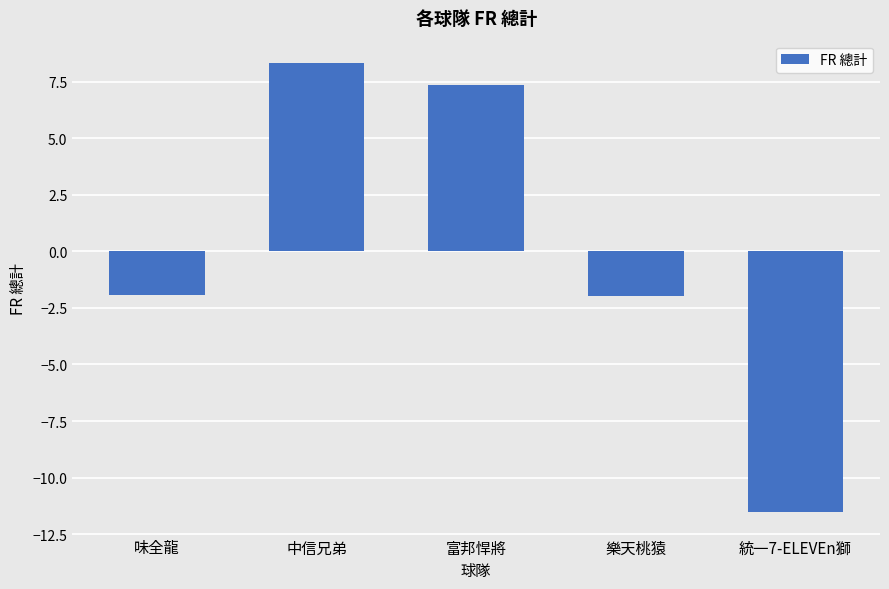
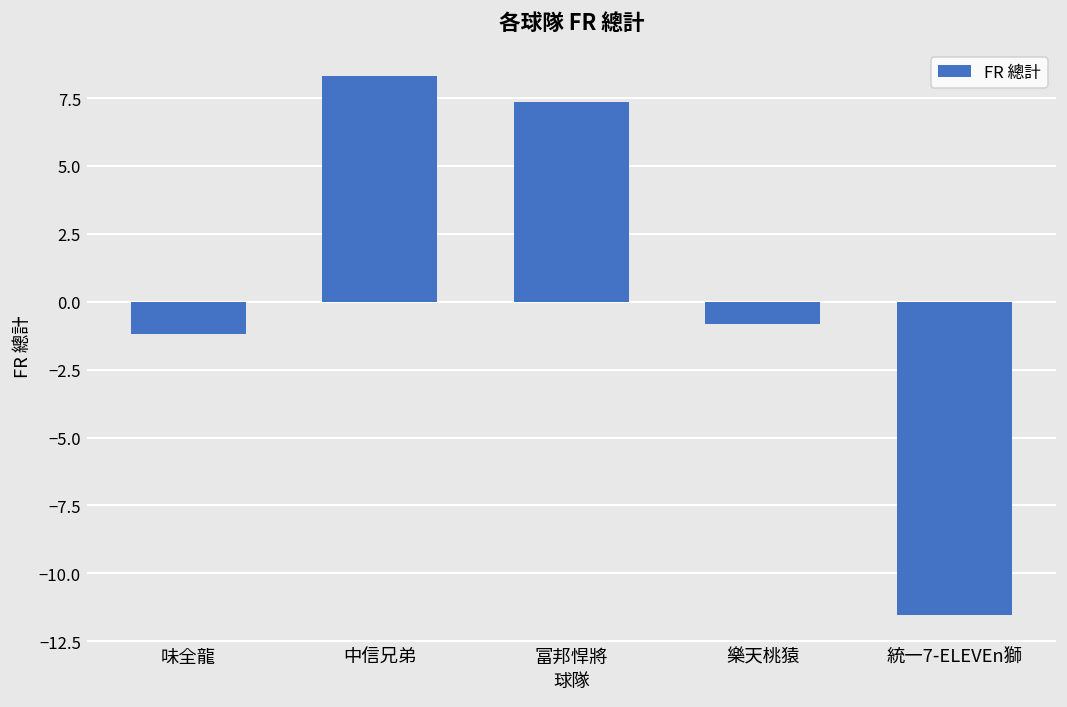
味全龍: -1.9 -> -1.2
樂天桃猿: -2.0 -> -0.8
